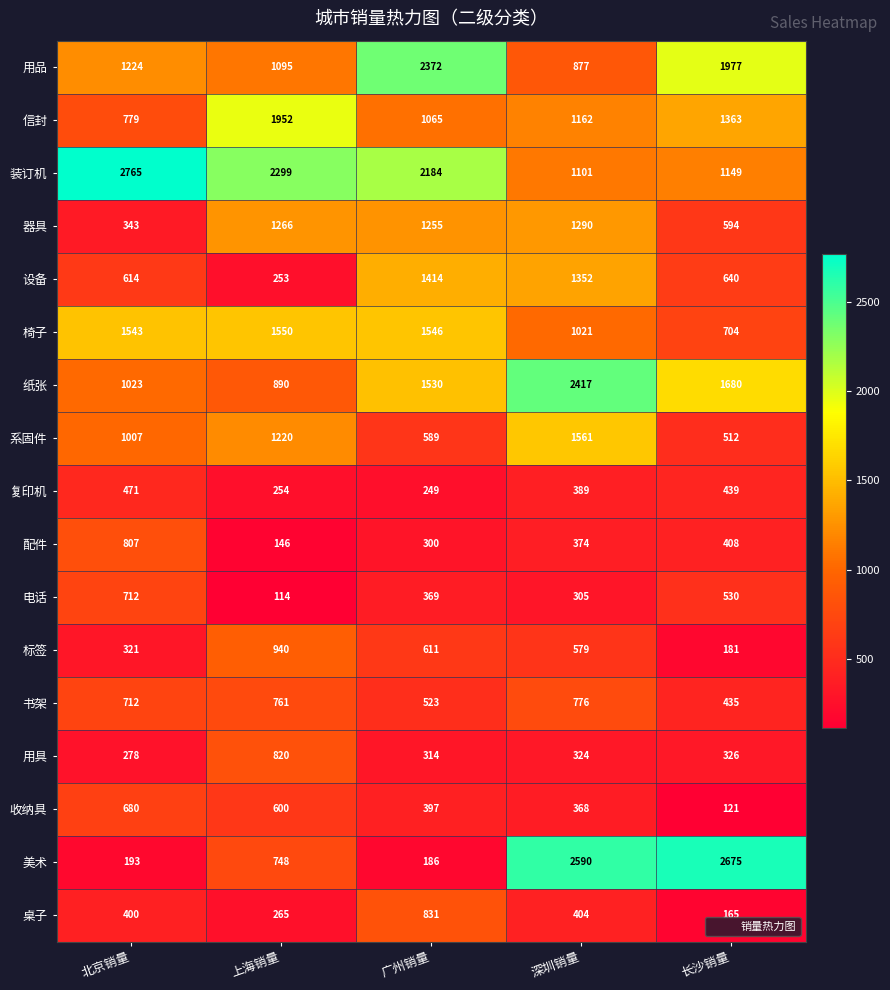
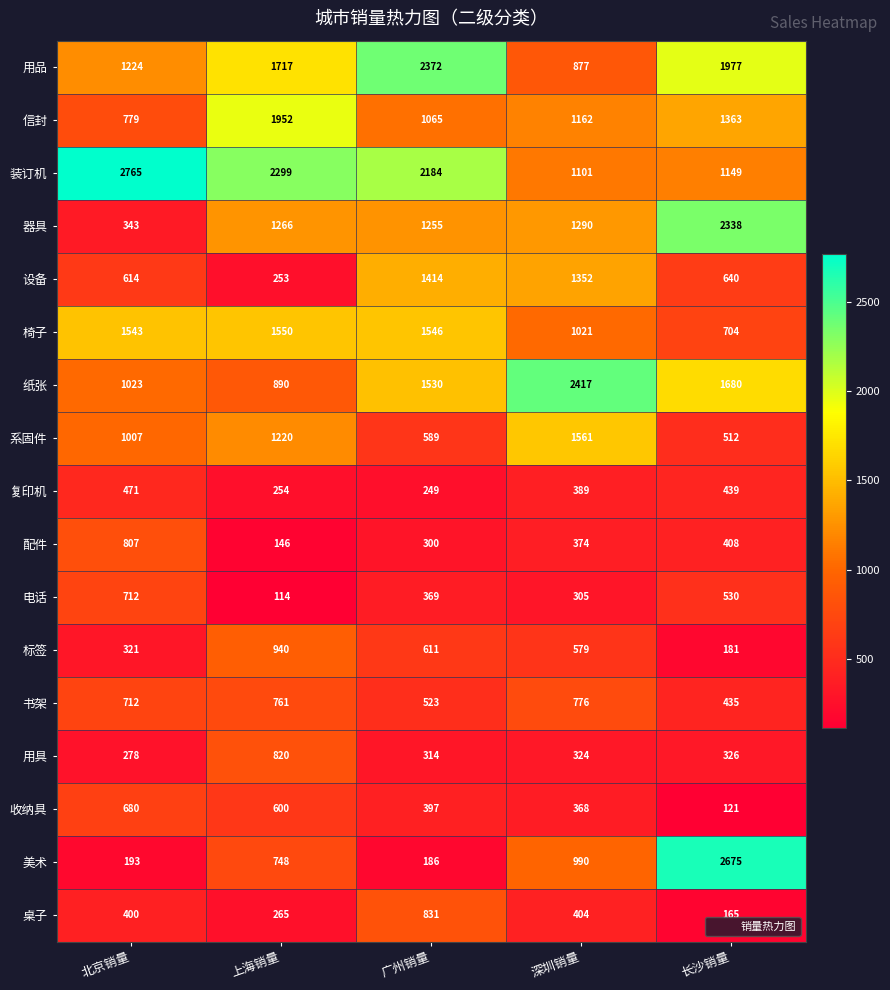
用品, 上海销量: 1095 -> 1717
器具, 长沙销量: 594 -> 2338
美术, 深圳销量: 2590 -> 990
